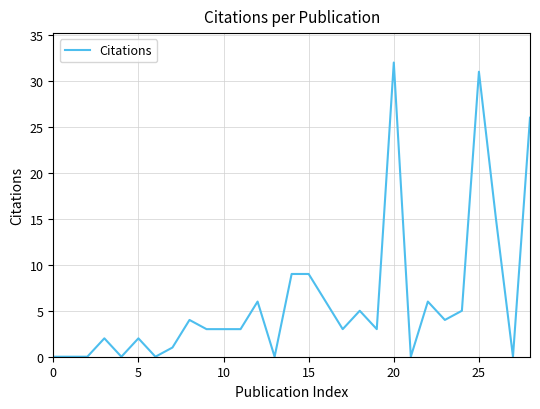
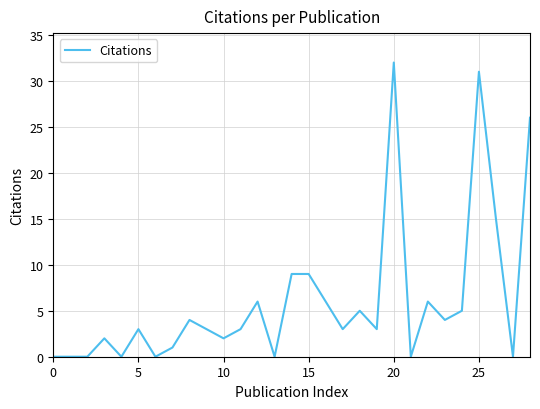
5: 2 -> 3
10: 3 -> 2
